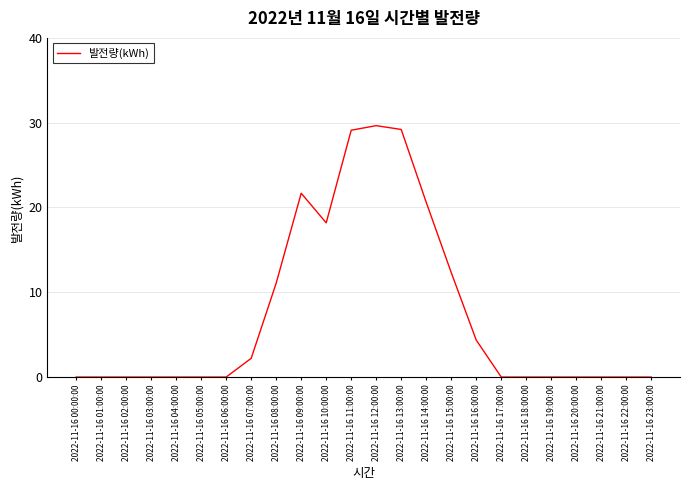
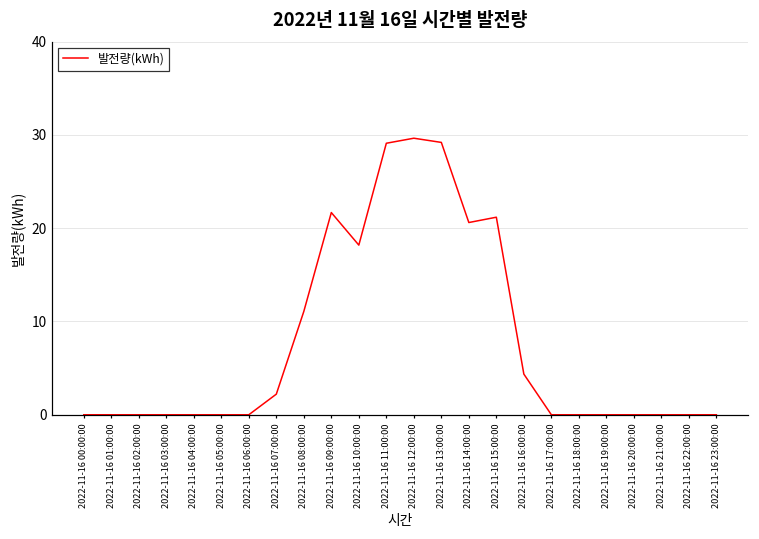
2022-11-16 15:00:00: 12 -> 21
